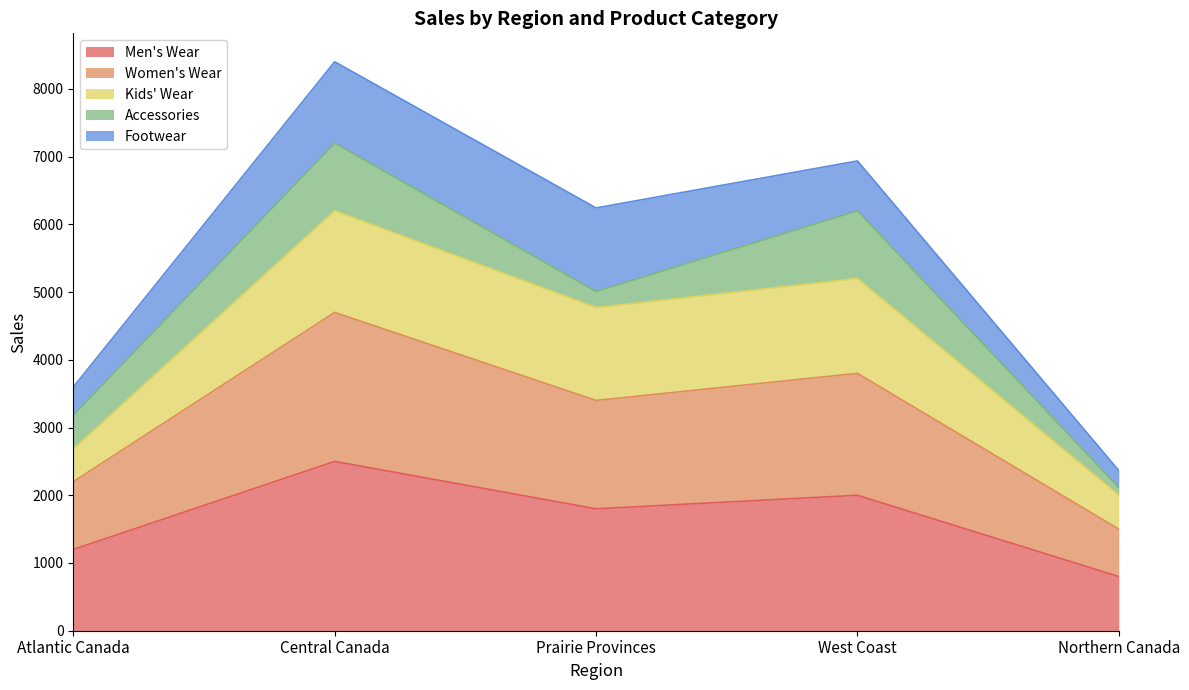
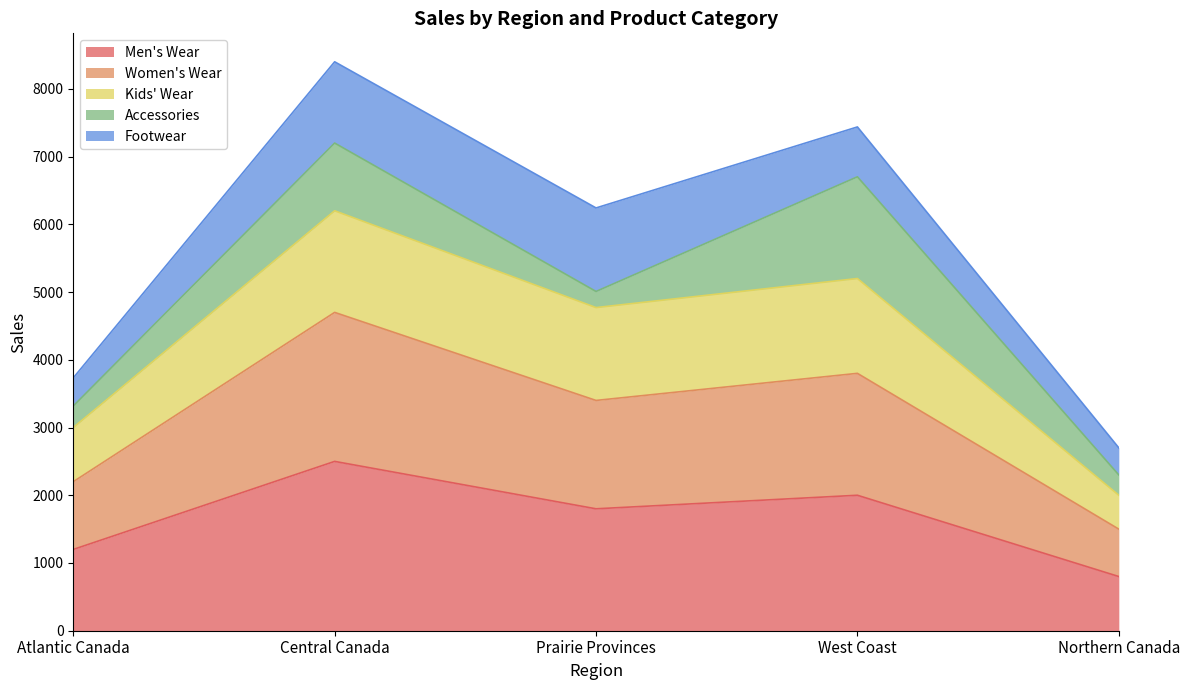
Kids' Wear, Atlantic Canada: 500 -> 800
Accessories, Atlantic Canada: 500 -> 300
Accessories, West Coast: 1000 -> 1500
Accessories, Northern Canada: 100 -> 300
Footwear, Northern Canada: 300 -> 400
